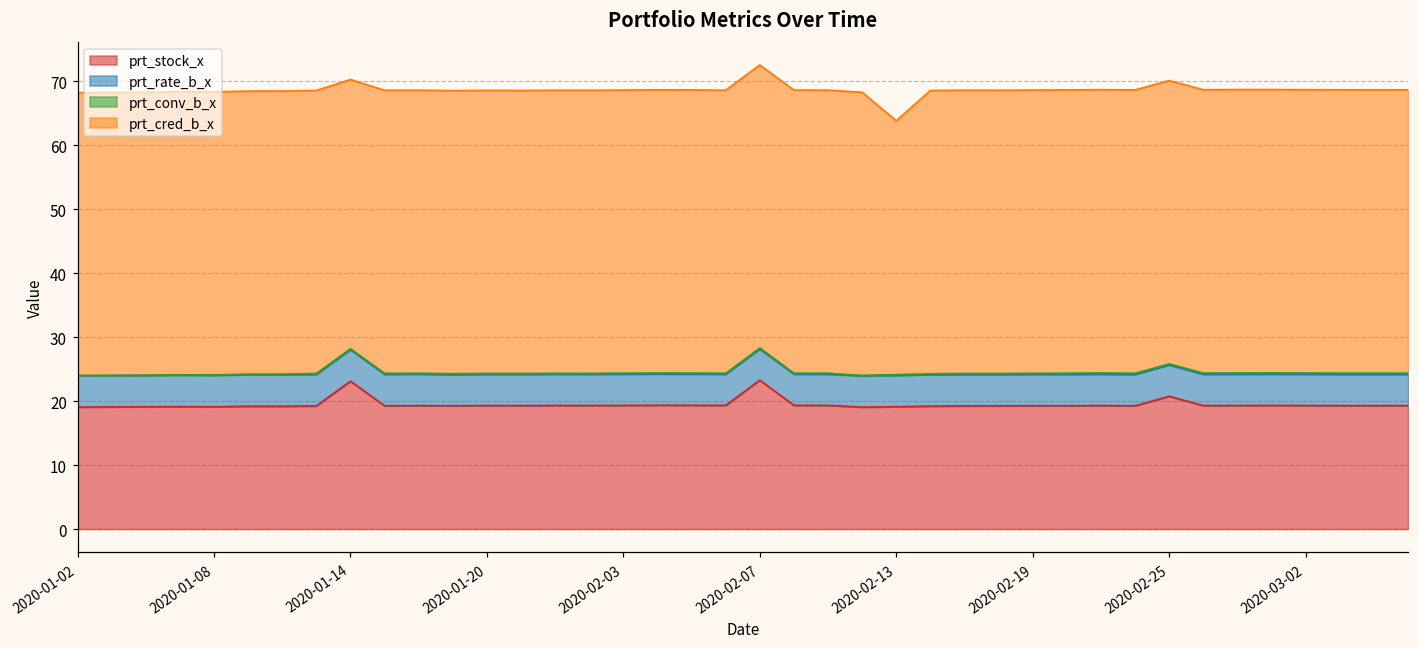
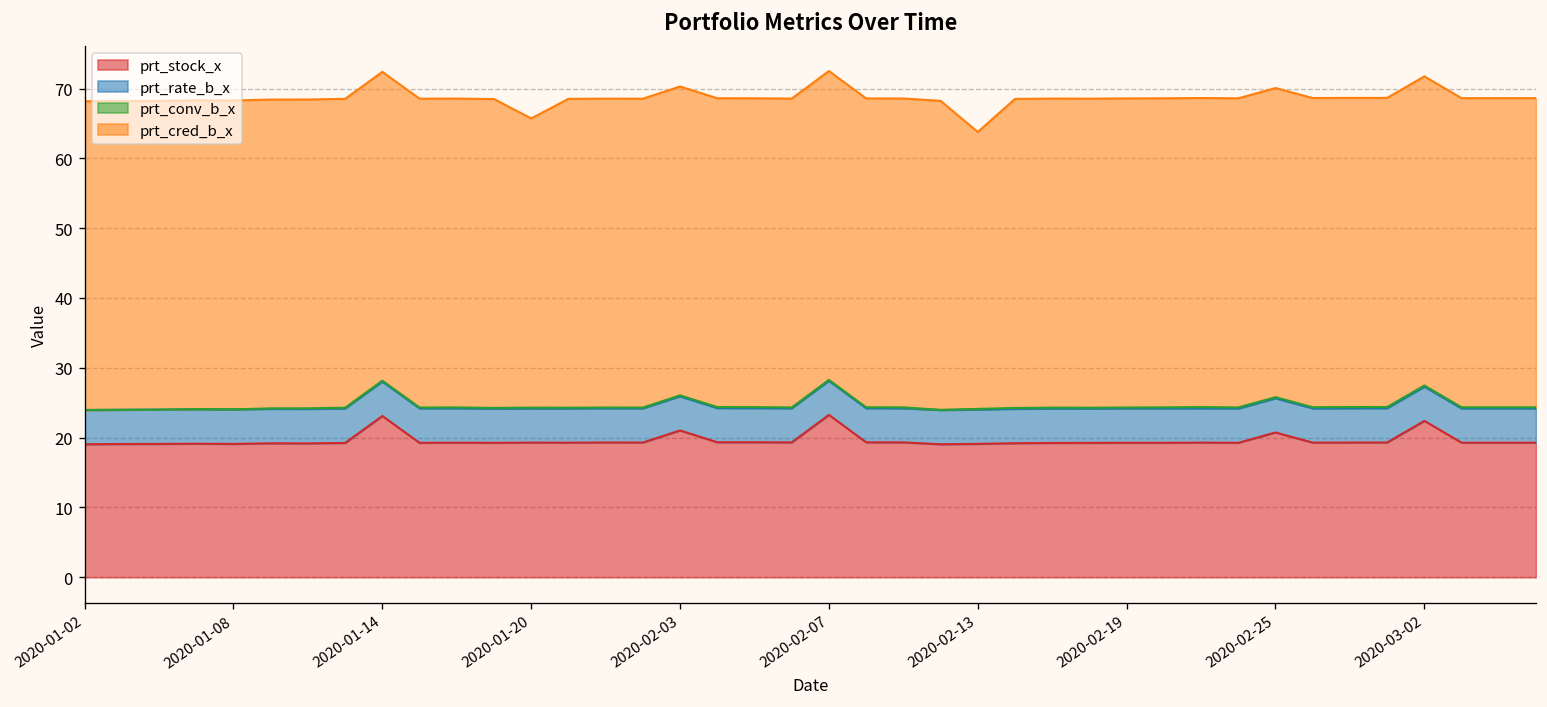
prt_cred_b_x, 2020-01-14: 42 -> 44
prt_cred_b_x, 2020-01-20: 44 -> 41
prt_stock_x, 2020-02-03: 19 -> 21
prt_stock_x, 2020-03-02: 19 -> 22
